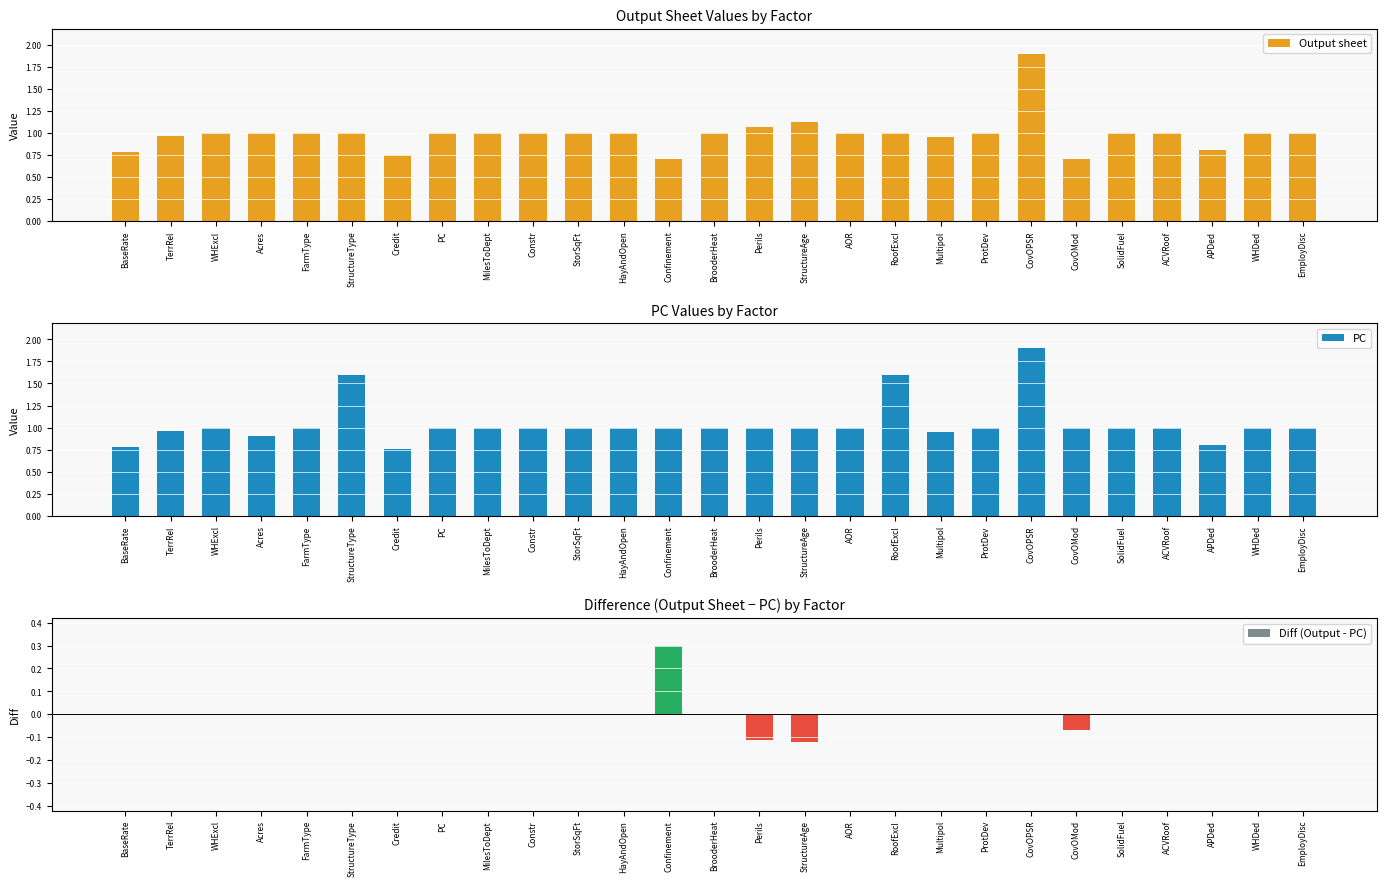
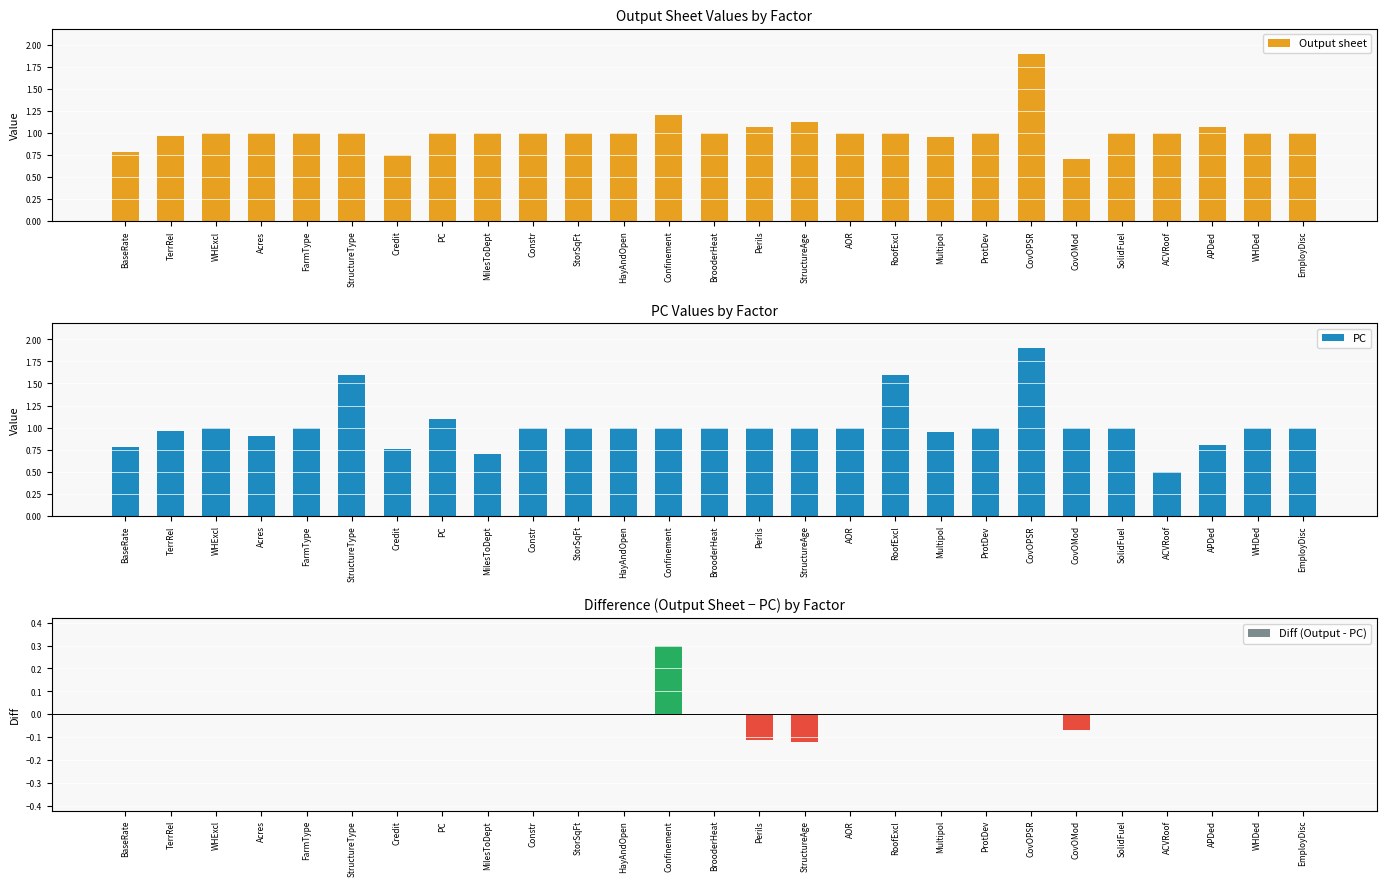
Output Sheet Values by Factor, Confinement: 0.7 -> 1.2
Output Sheet Values by Factor, APDed: 0.8 -> 1.1
PC Values by Factor, PC: 1.0 -> 1.1
PC Values by Factor, MilesToDept: 1.0 -> 0.7
PC Values by Factor, ACVRoof: 1.0 -> 0.5
